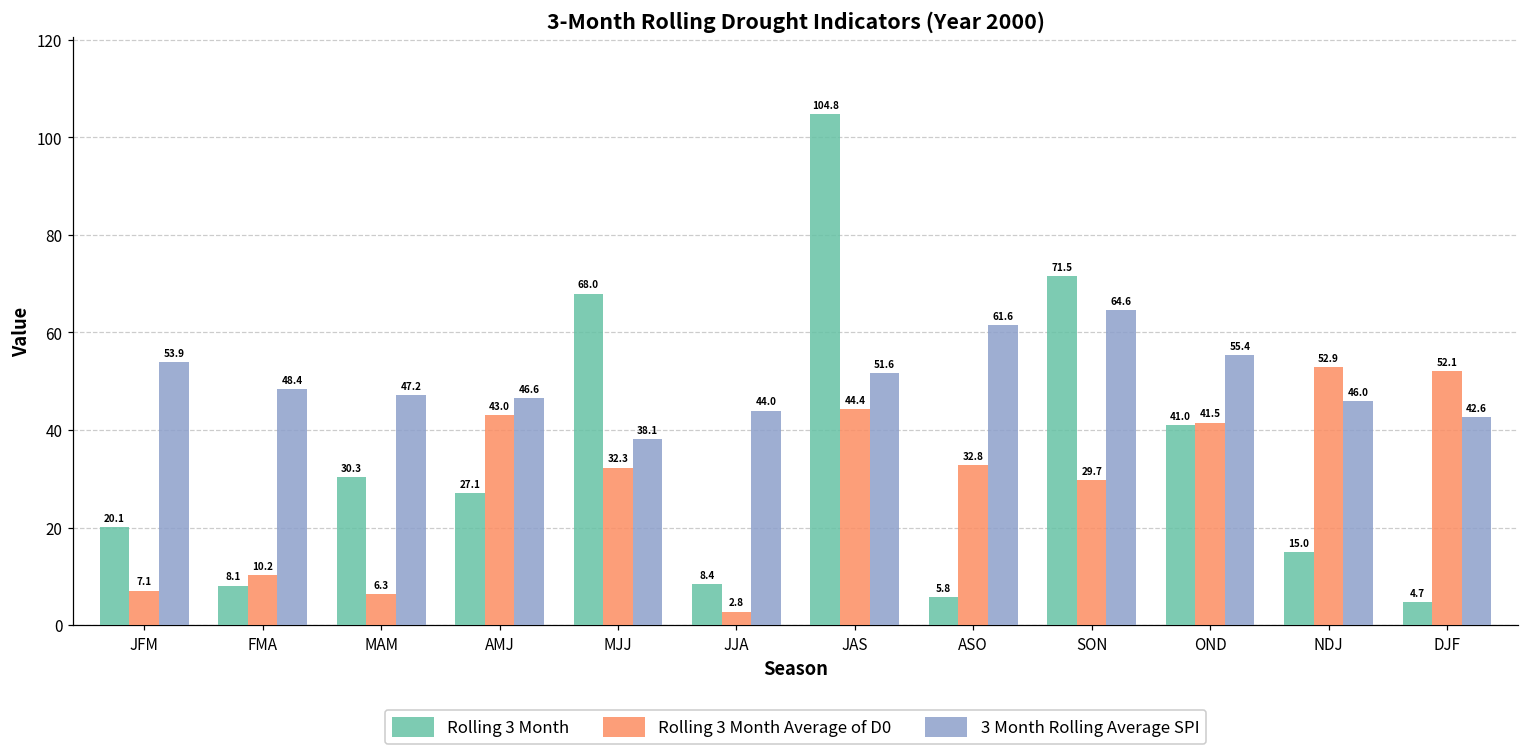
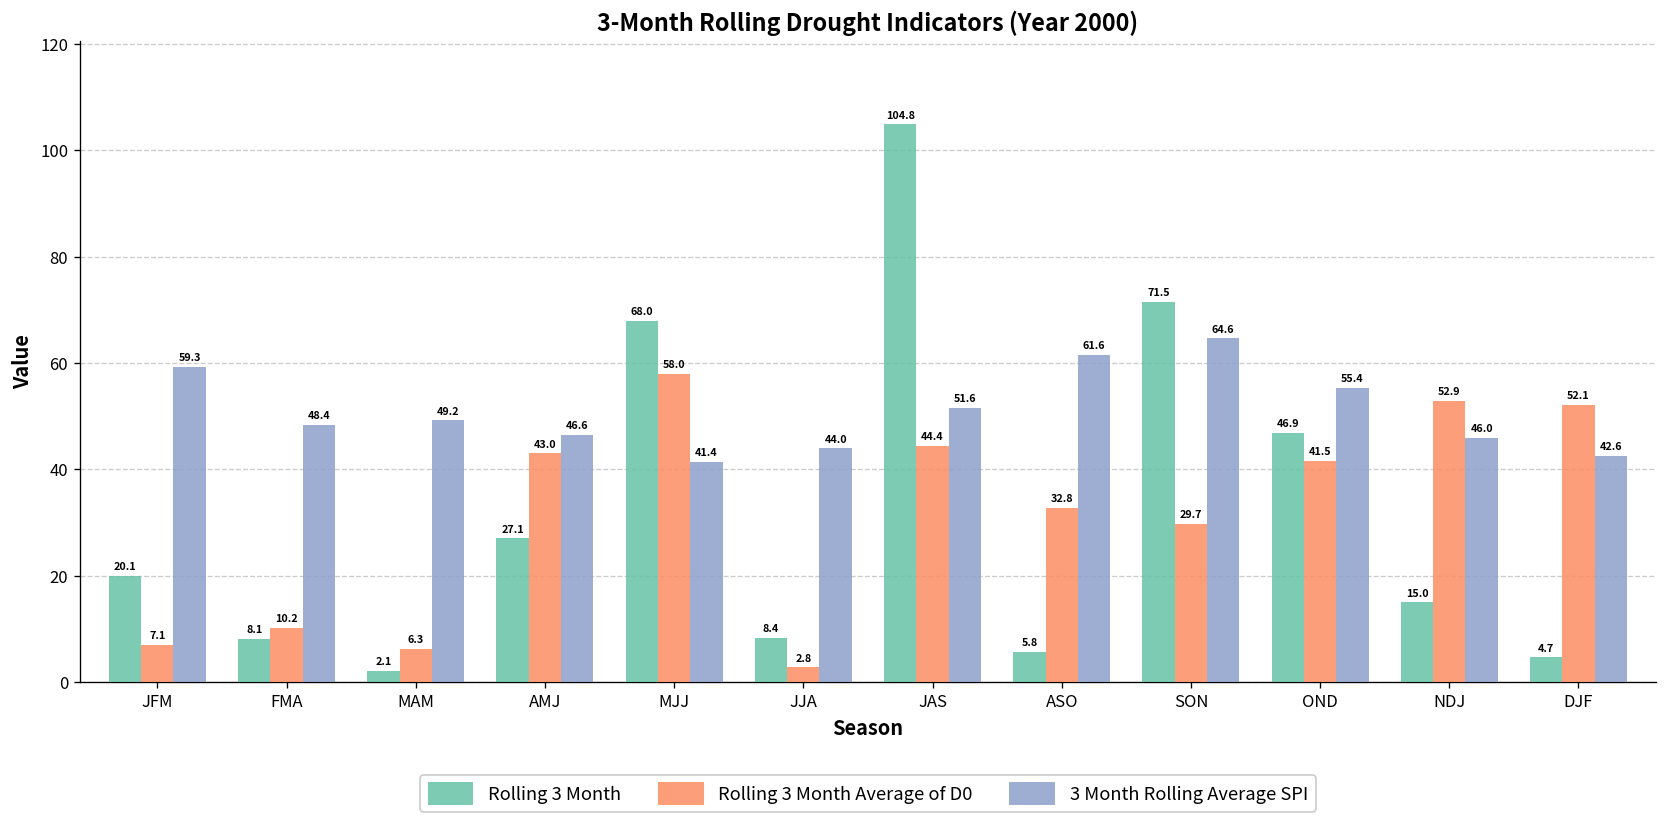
3 Month Rolling Average SPI, JFM: 53.9 -> 59.3
Rolling 3 Month, MAM: 30.3 -> 2.1
3 Month Rolling Average SPI, MAM: 47.2 -> 49.2
Rolling 3 Month Average of D0, MJJ: 32.3 -> 58.0
3 Month Rolling Average SPI, MJJ: 38.1 -> 41.4
Rolling 3 Month, OND: 41.0 -> 46.9
